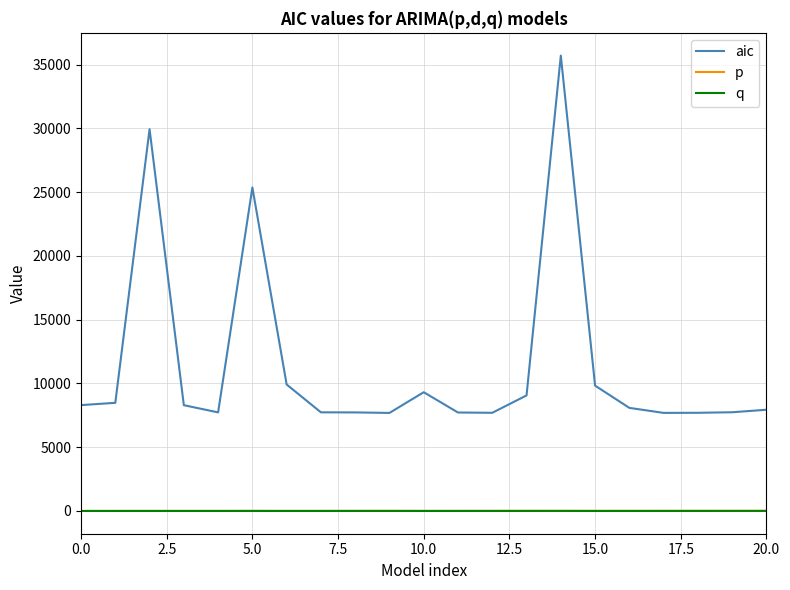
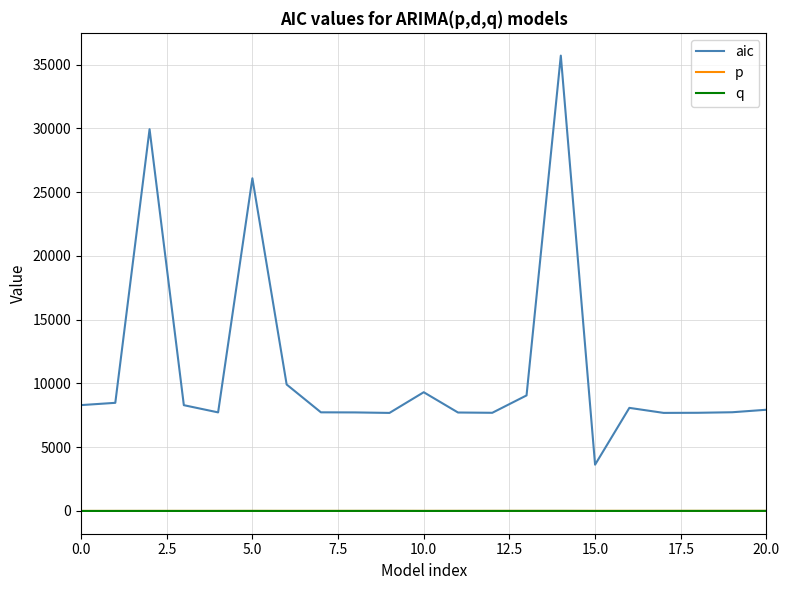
aic, 5.0: 25400 -> 26100
aic, 15.0: 9800 -> 3600
